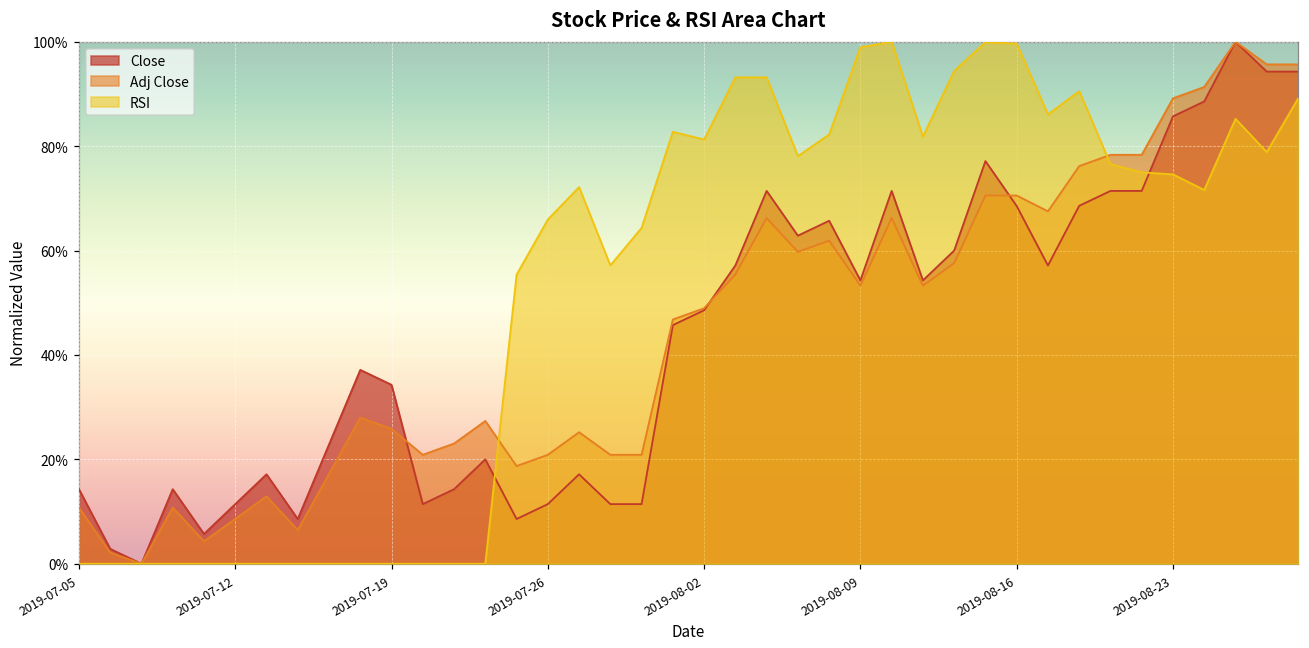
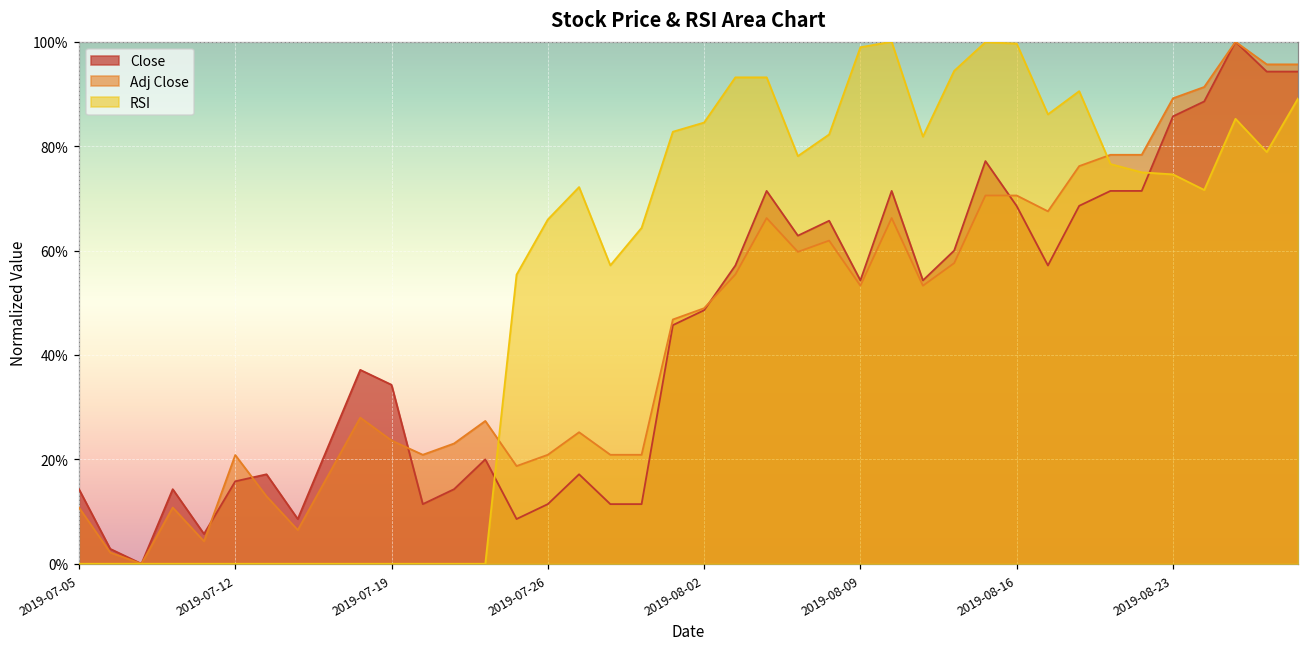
Close, 2019-07-12: 11% -> 16%
Adj Close, 2019-07-12: 9% -> 21%
Adj Close, 2019-07-19: 26% -> 24%
RSI, 2019-08-02: 81% -> 85%
